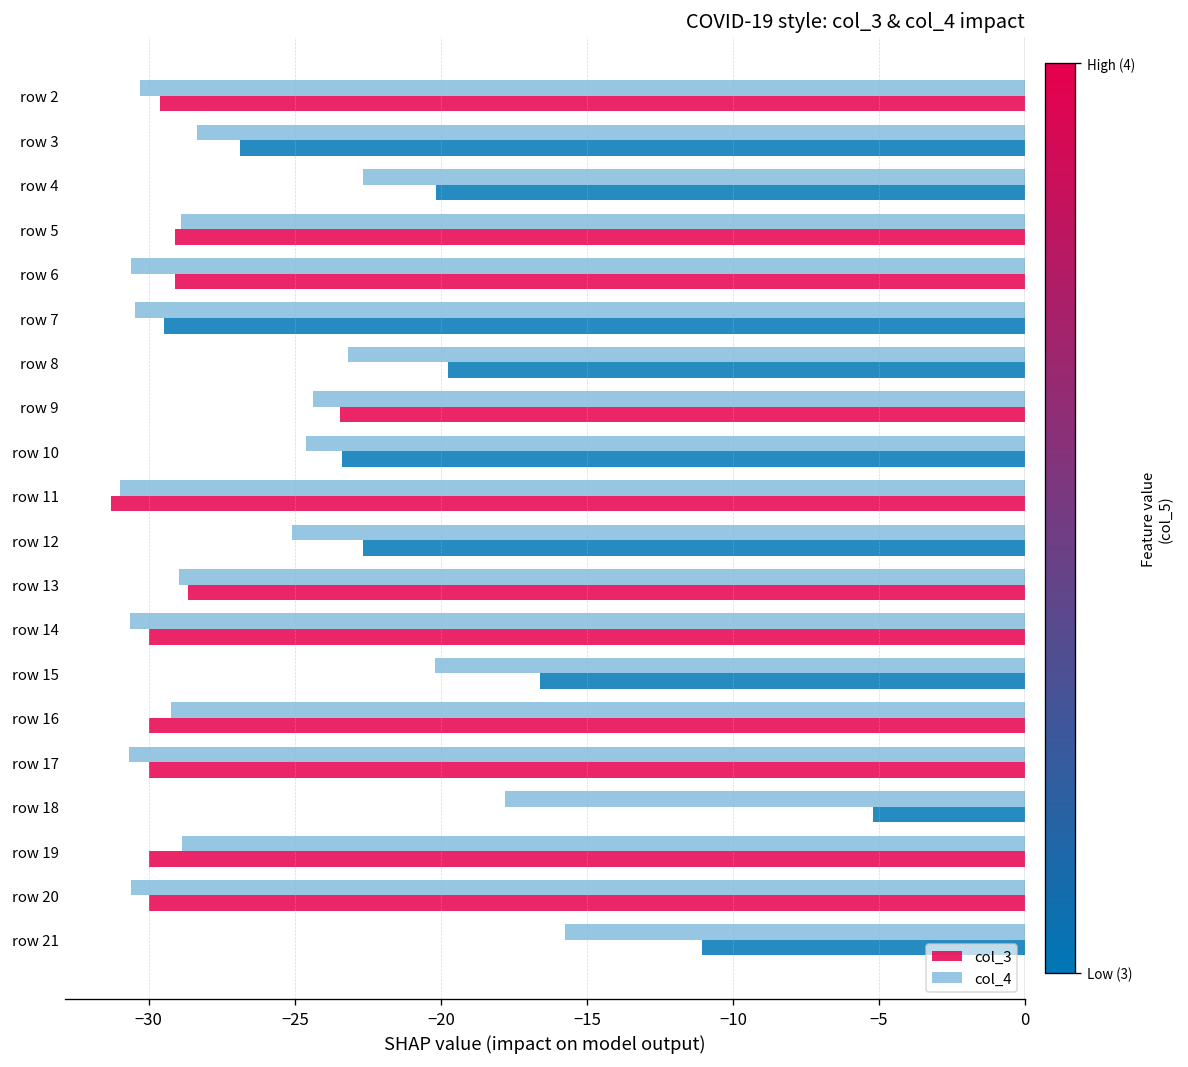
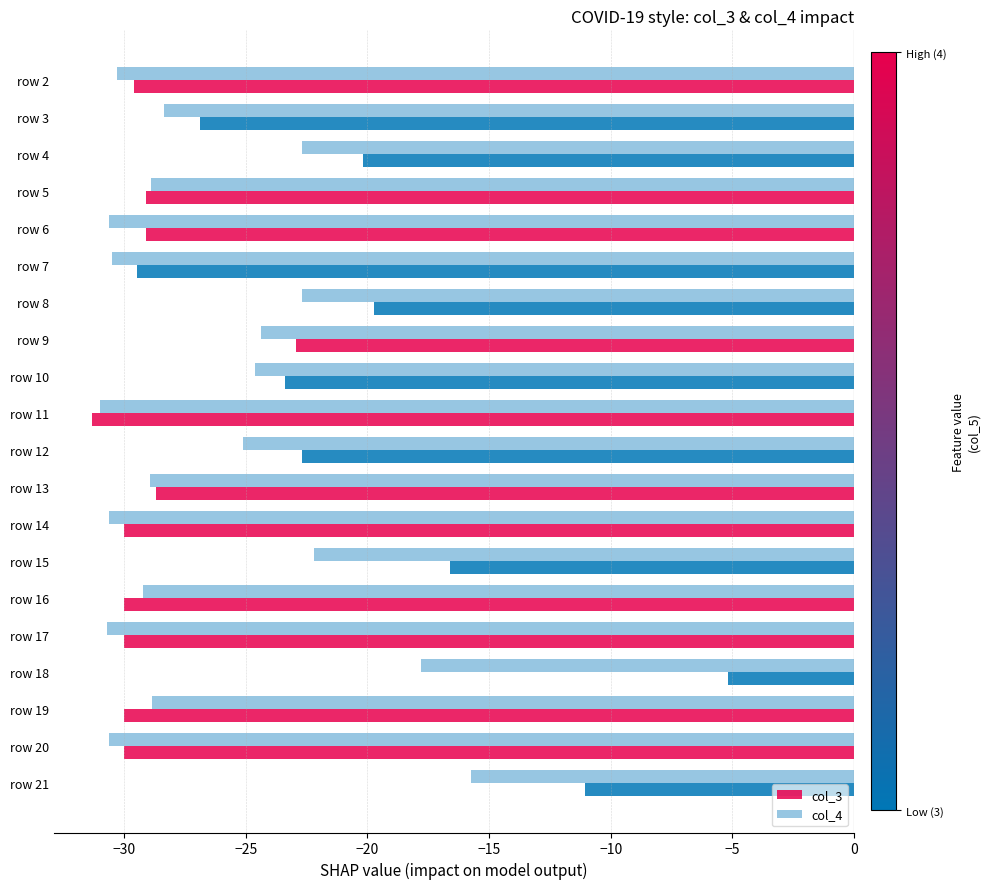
col_4, row 8: -23.2 -> -22.7
col_3, row 9: -23.5 -> -22.9
col_4, row 15: -20.2 -> -22.2
